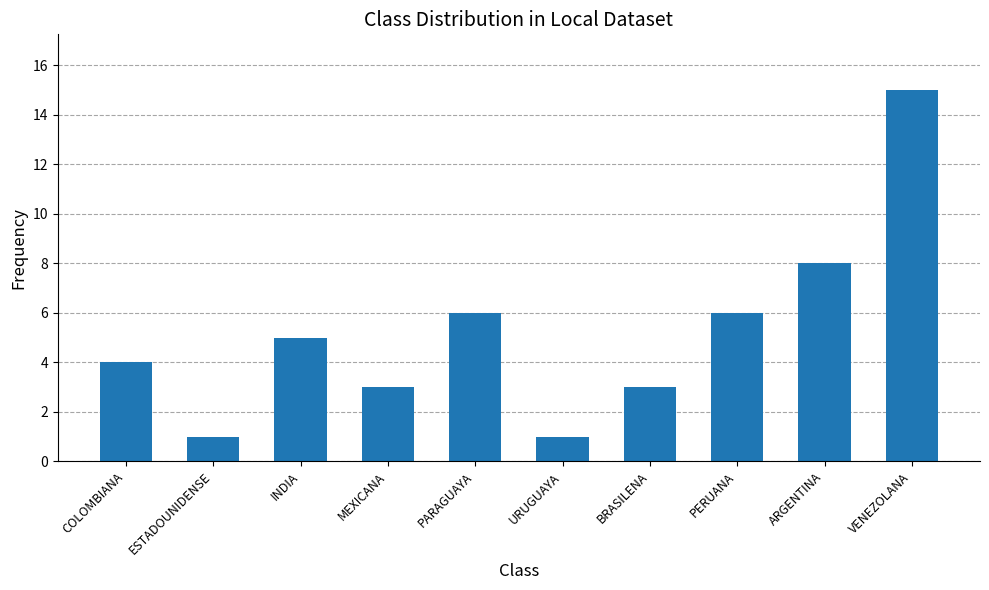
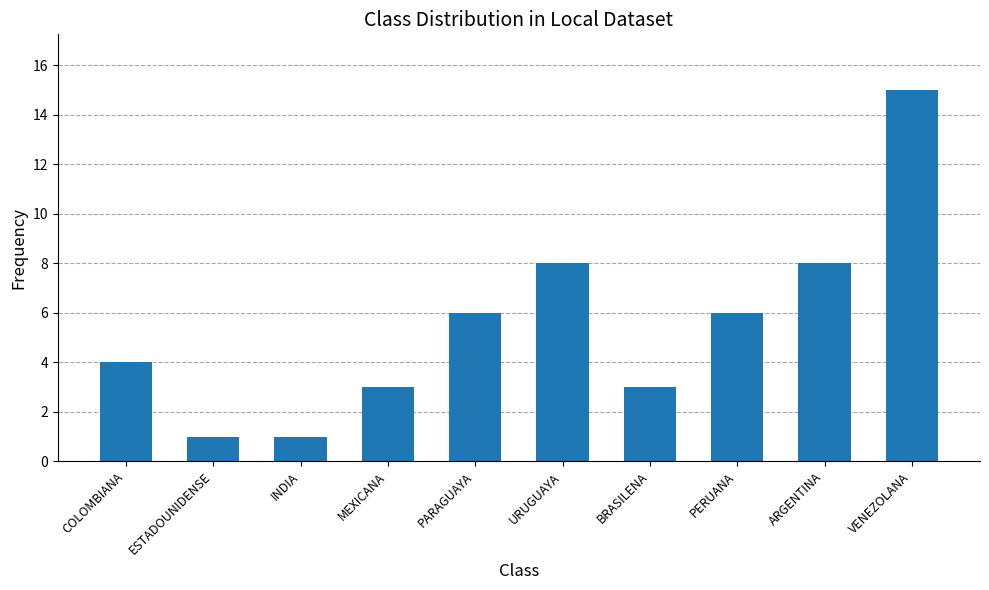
INDIA: 5 -> 1
URUGUAYA: 1 -> 8
